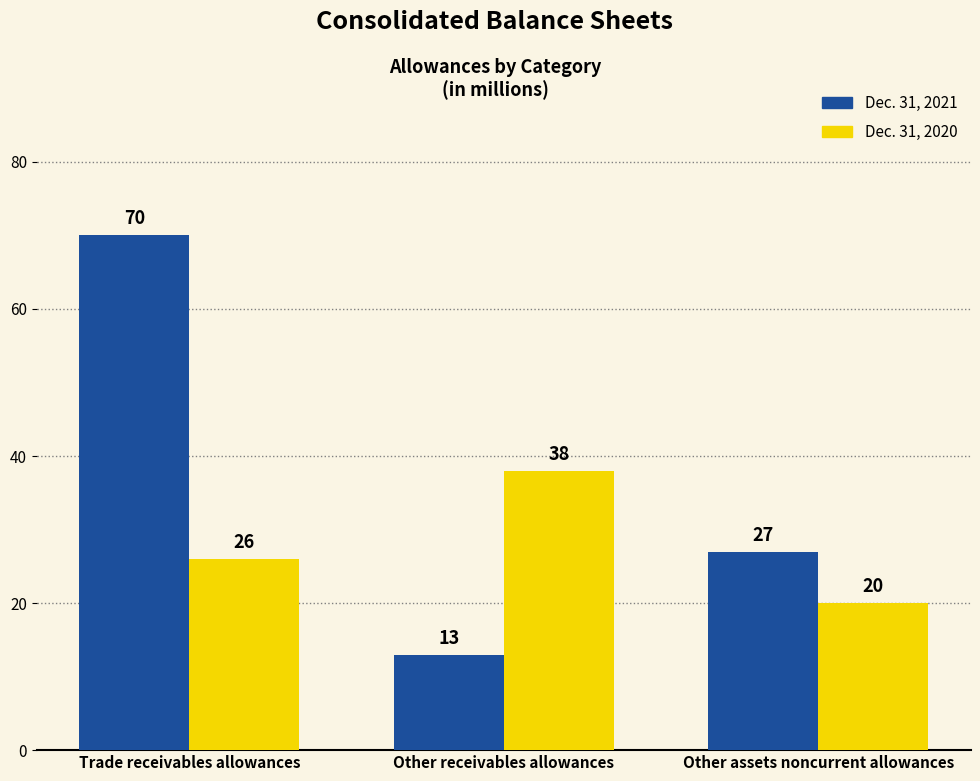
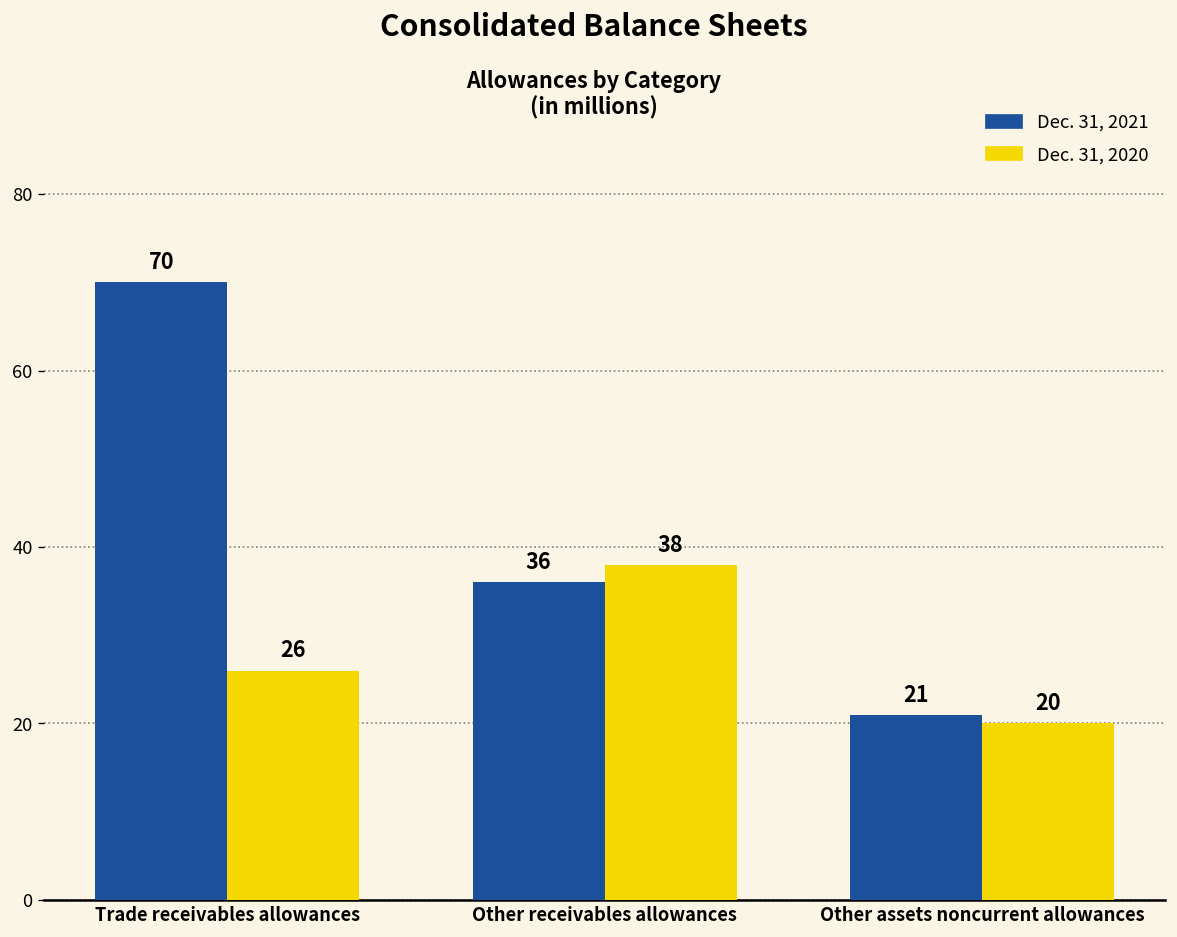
Dec. 31, 2021, Other receivables allowances: 13 -> 36
Dec. 31, 2021, Other assets noncurrent allowances: 27 -> 21
